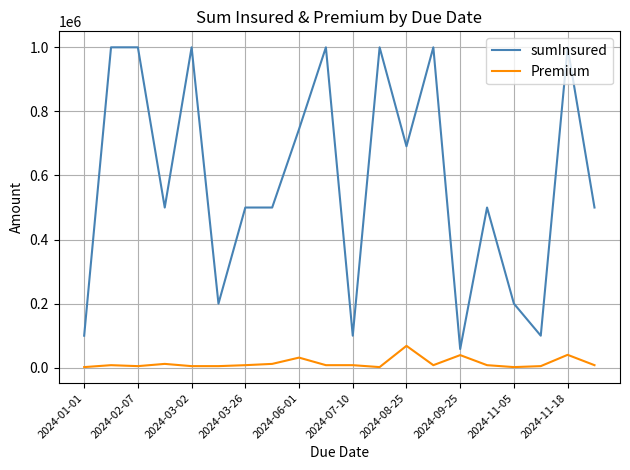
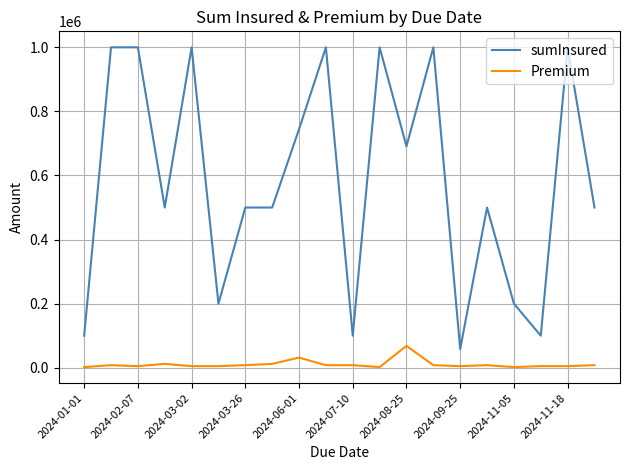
Premium, 2024-09-25: 40000 -> 10000
Premium, 2024-11-18: 40000 -> 10000
